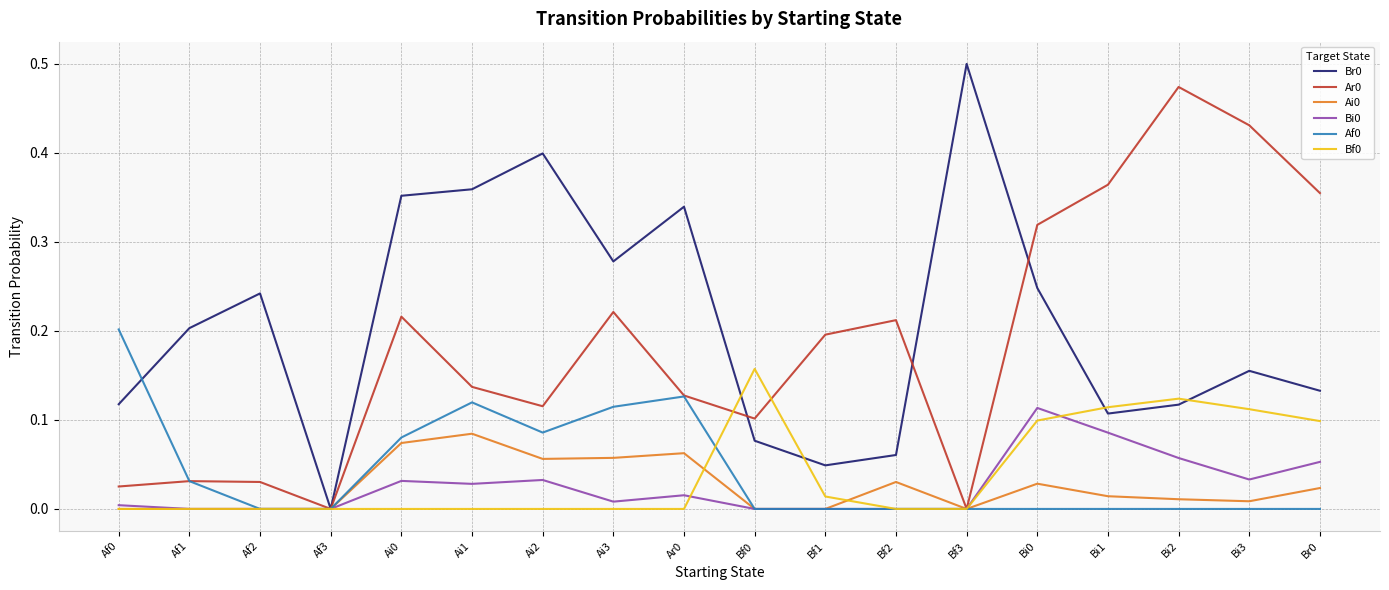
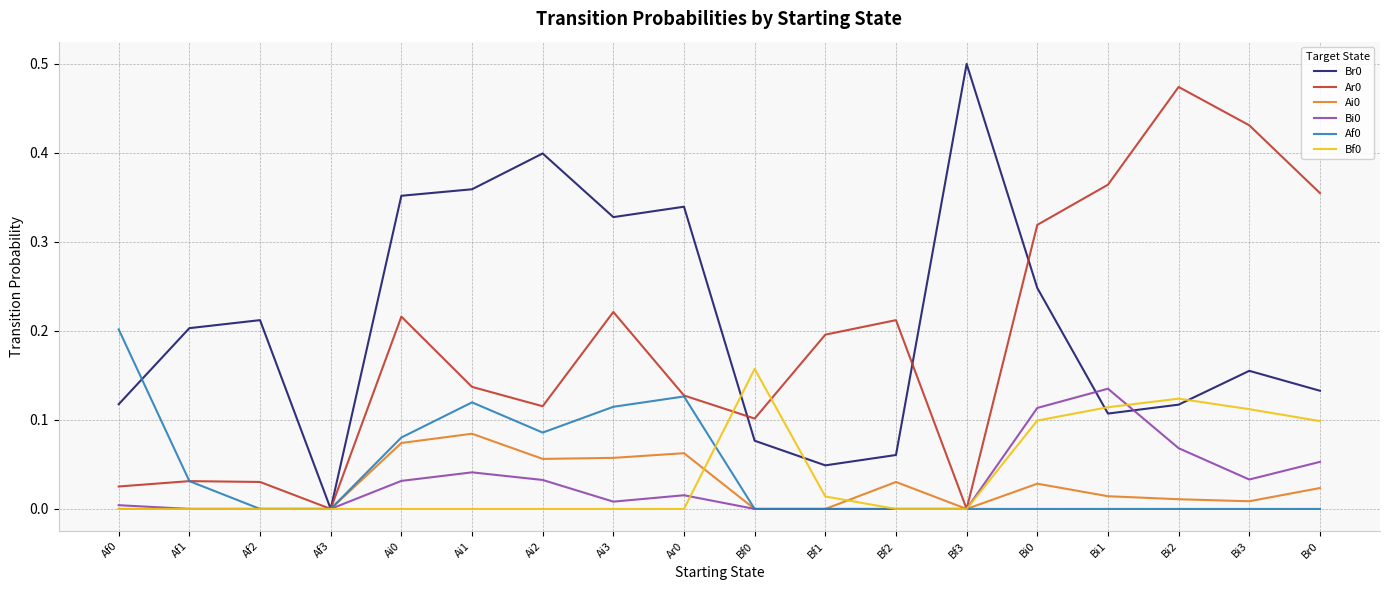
Br0, Af2: 0.24 -> 0.21
Bi0, Ai1: 0.03 -> 0.04
Br0, Ai3: 0.28 -> 0.33
Bi0, Bi1: 0.09 -> 0.14
Bi0, Bi2: 0.06 -> 0.07
